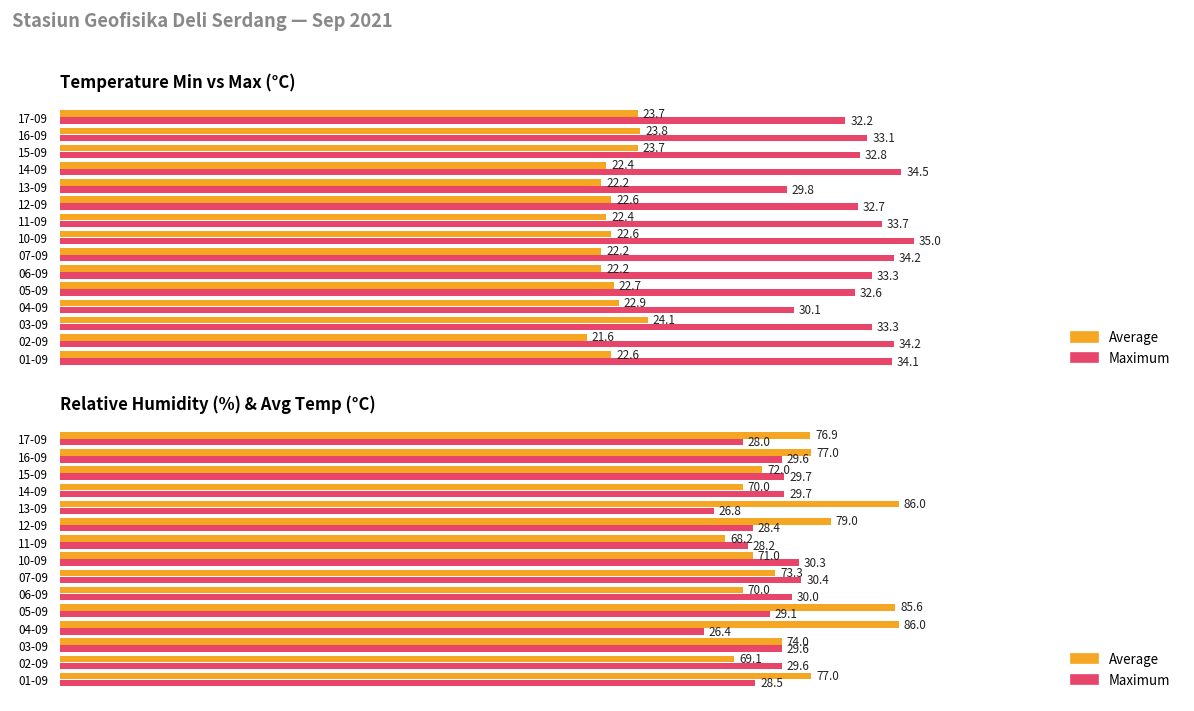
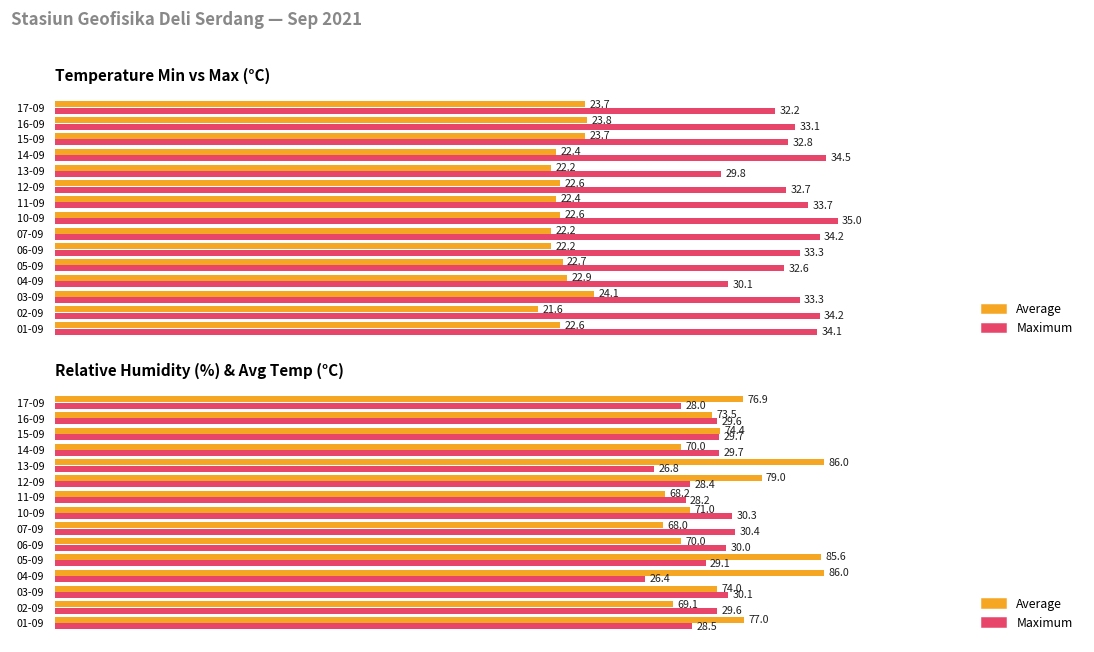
Relative Humidity (%) & Avg Temp (°C), Average, 16-09: 77.0 -> 73.5
Relative Humidity (%) & Avg Temp (°C), Average, 15-09: 72.0 -> 74.4
Relative Humidity (%) & Avg Temp (°C), Average, 07-09: 73.3 -> 68.0
Relative Humidity (%) & Avg Temp (°C), Maximum, 03-09: 29.6 -> 30.1
